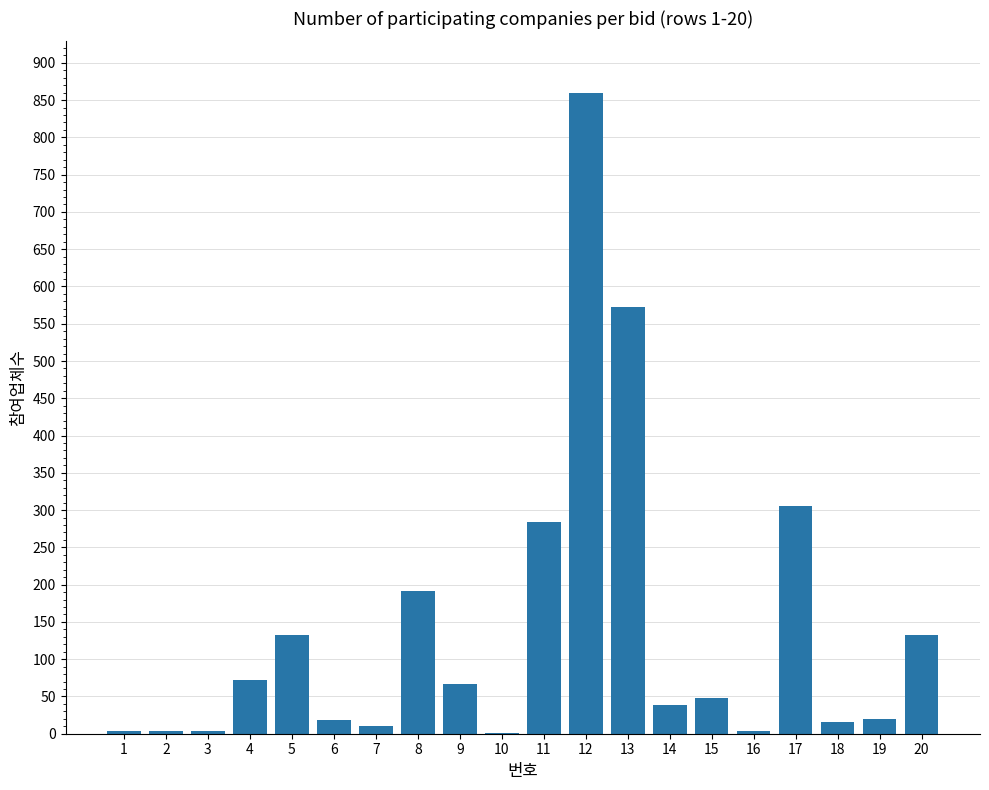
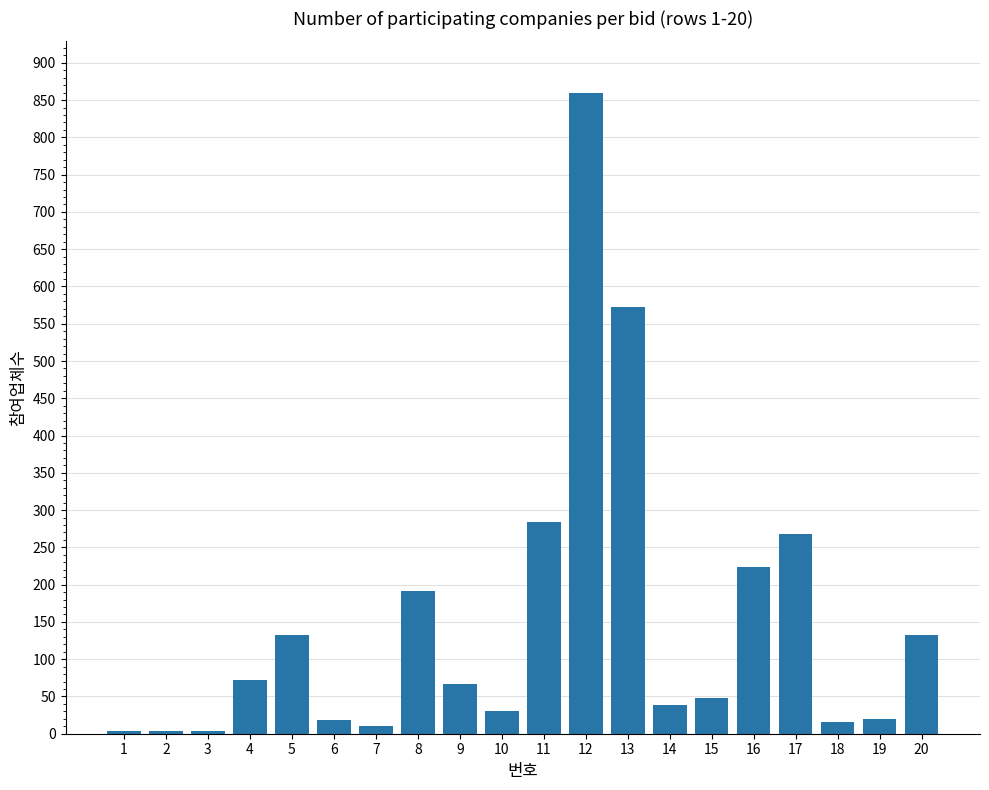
10: 0 -> 30
16: 0 -> 220
17: 310 -> 270
